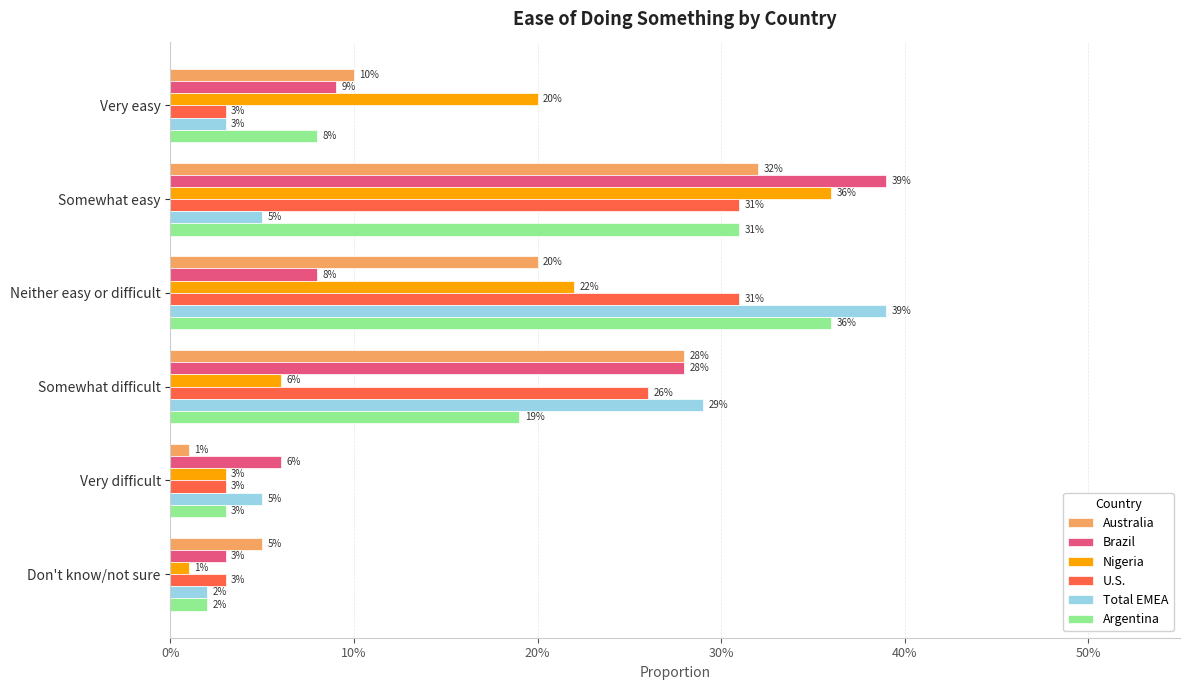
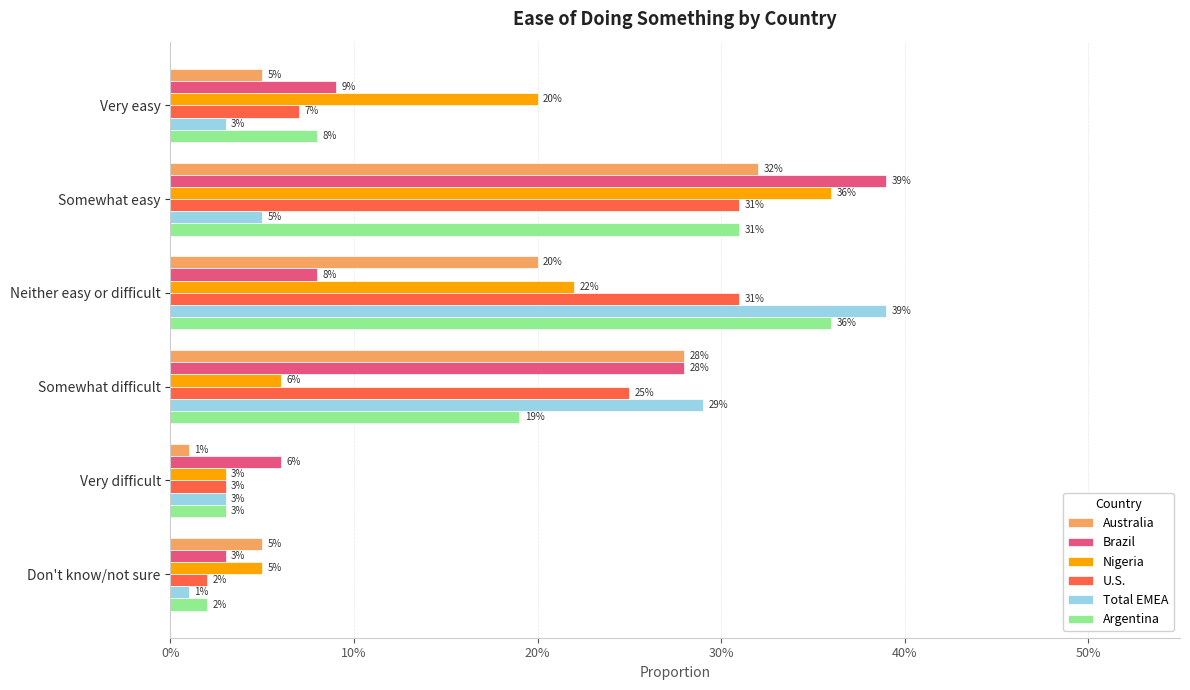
Australia, Very easy: 10% -> 5%
U.S., Very easy: 3% -> 7%
U.S., Somewhat difficult: 26% -> 25%
Total EMEA, Very difficult: 5% -> 3%
Nigeria, Don't know/not sure: 1% -> 5%
U.S., Don't know/not sure: 3% -> 2%
Total EMEA, Don't know/not sure: 2% -> 1%
